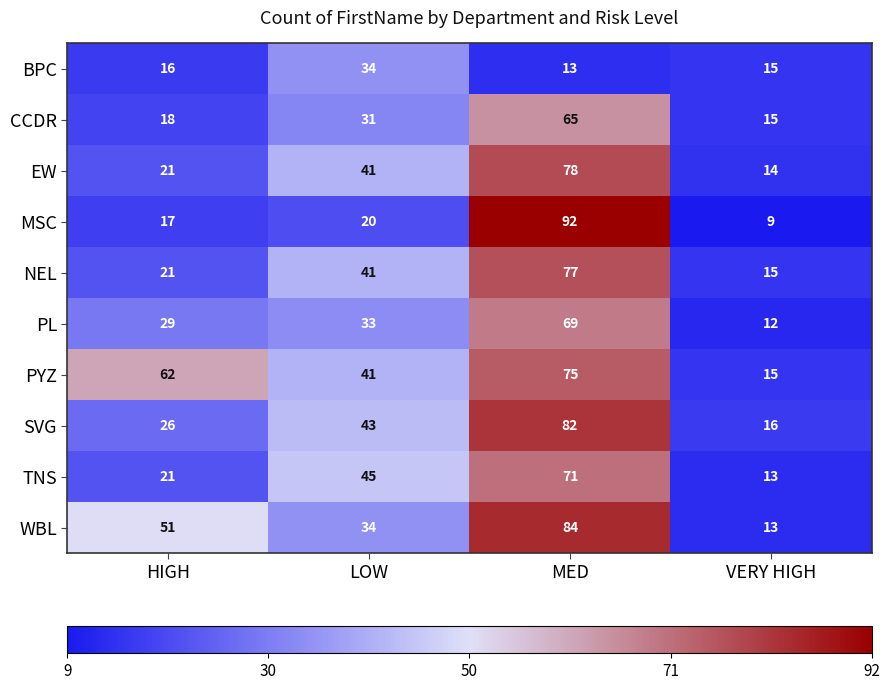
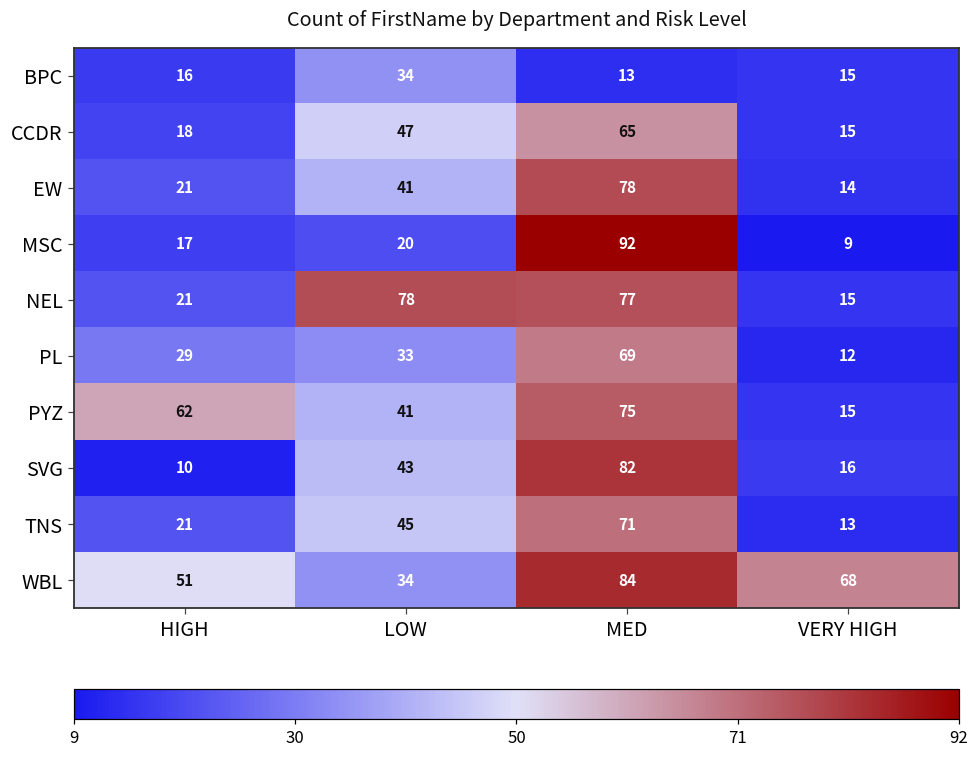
CCDR, LOW: 31 -> 47
NEL, LOW: 41 -> 78
SVG, HIGH: 26 -> 10
WBL, VERY HIGH: 13 -> 68
